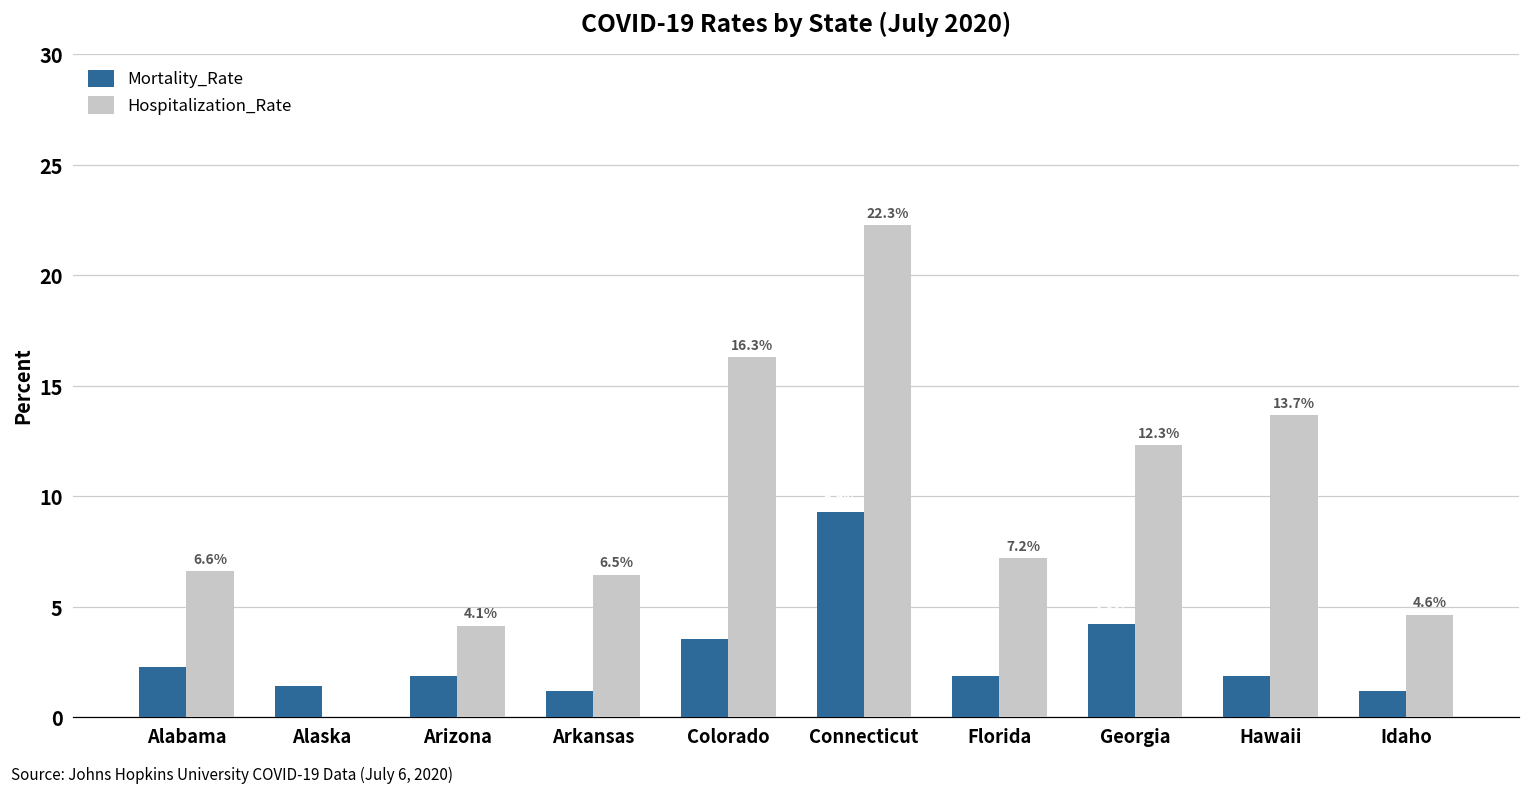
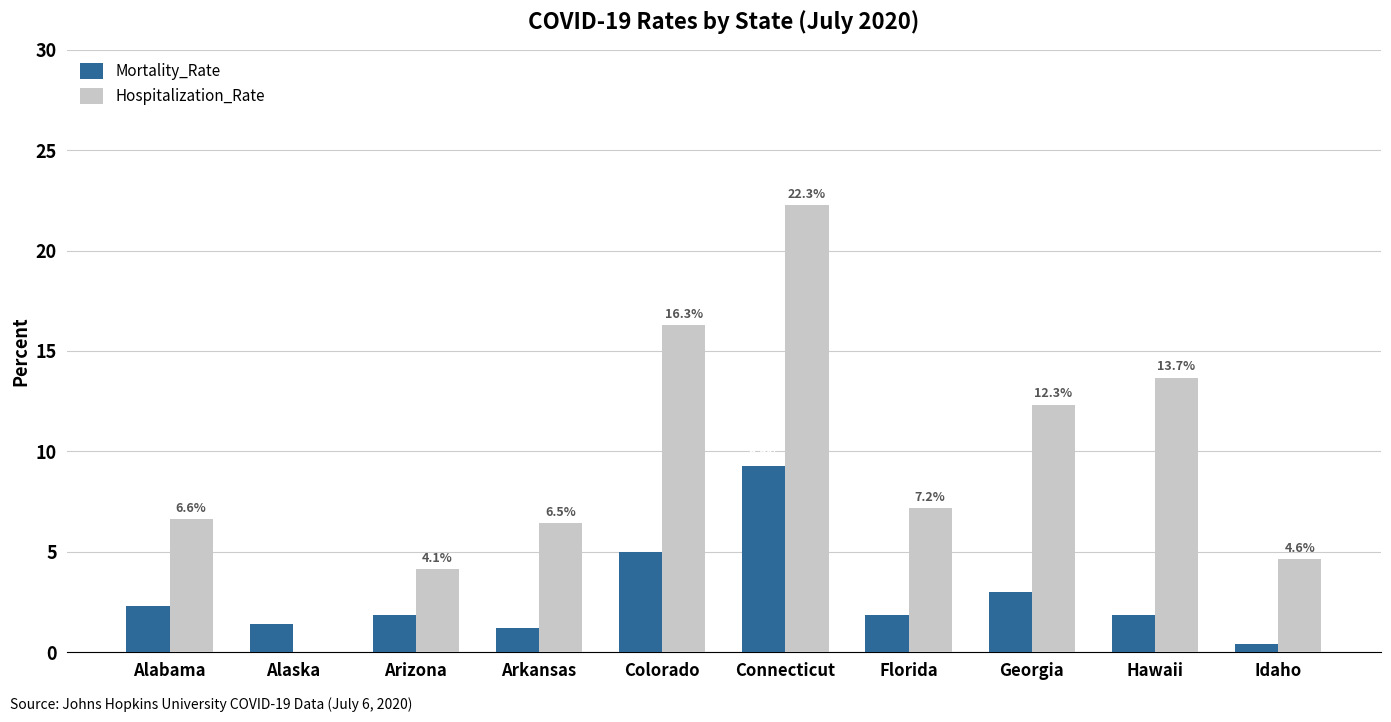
Mortality_Rate, Colorado: 3.5 -> 5.0
Mortality_Rate, Georgia: 4.2 -> 3.0
Mortality_Rate, Idaho: 1.2 -> 0.4
